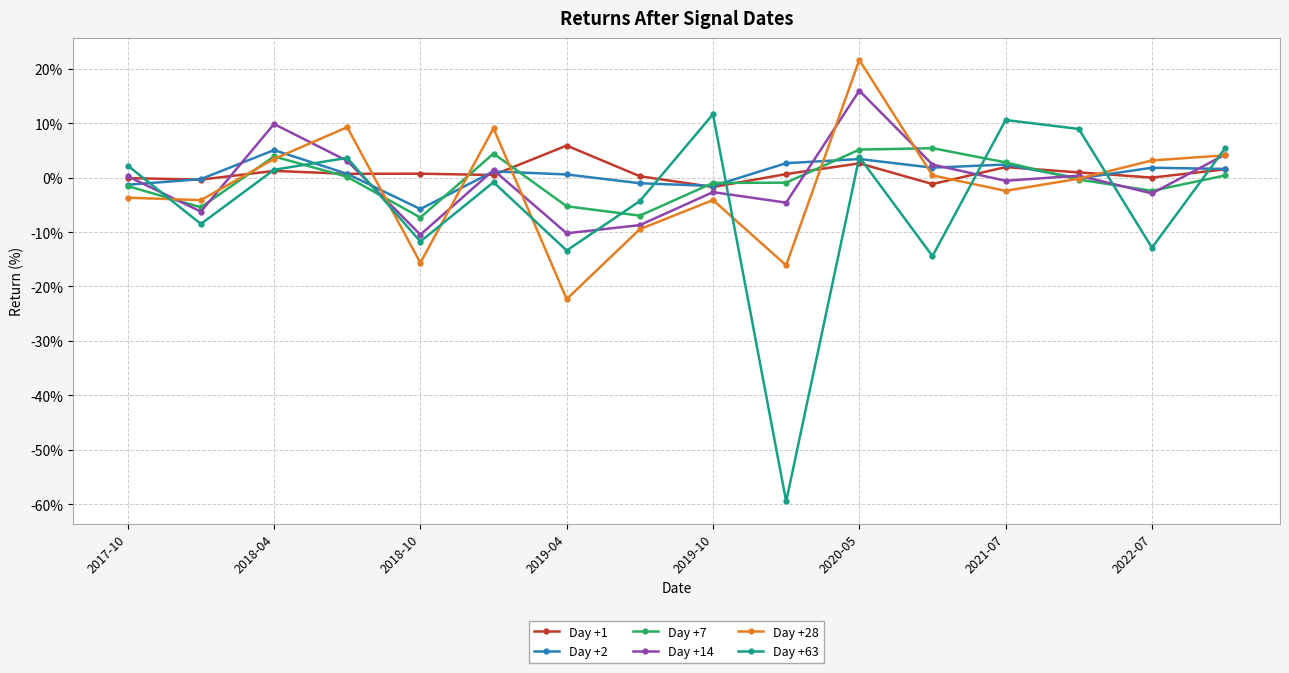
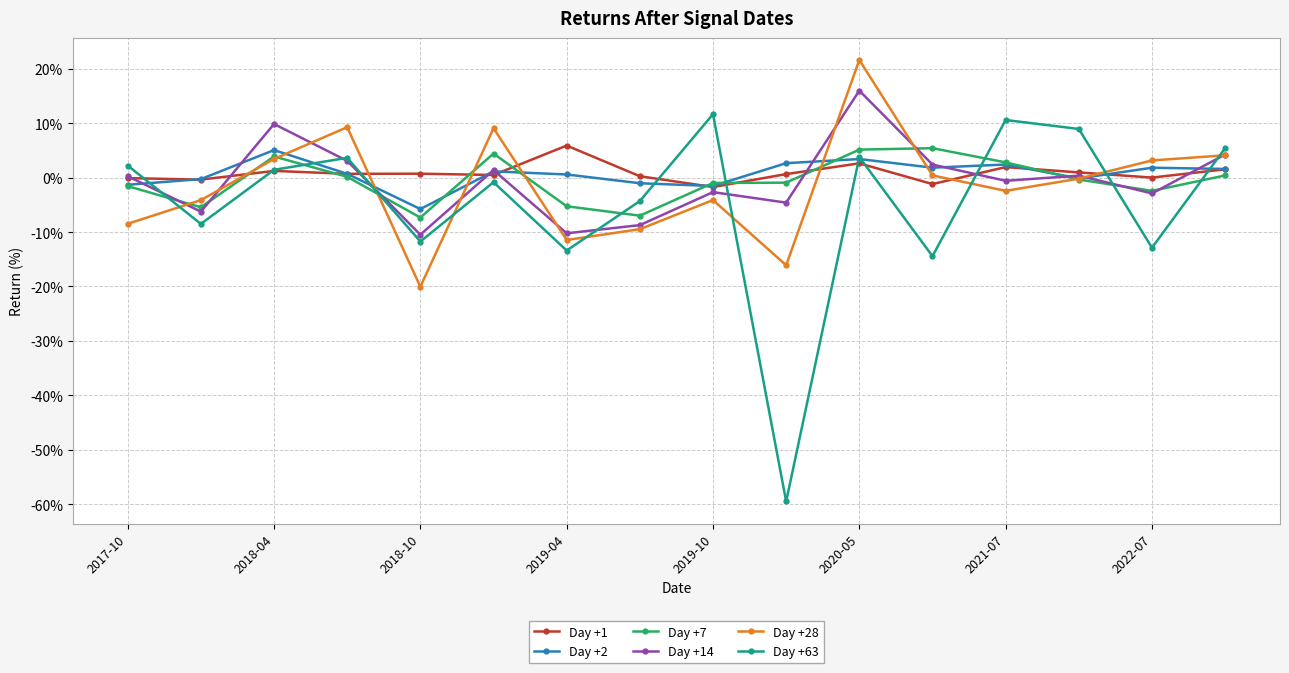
Day +28, 2017-10: -4% -> -8%
Day +28, 2018-10: -16% -> -20%
Day +28, 2019-04: -22% -> -11%
